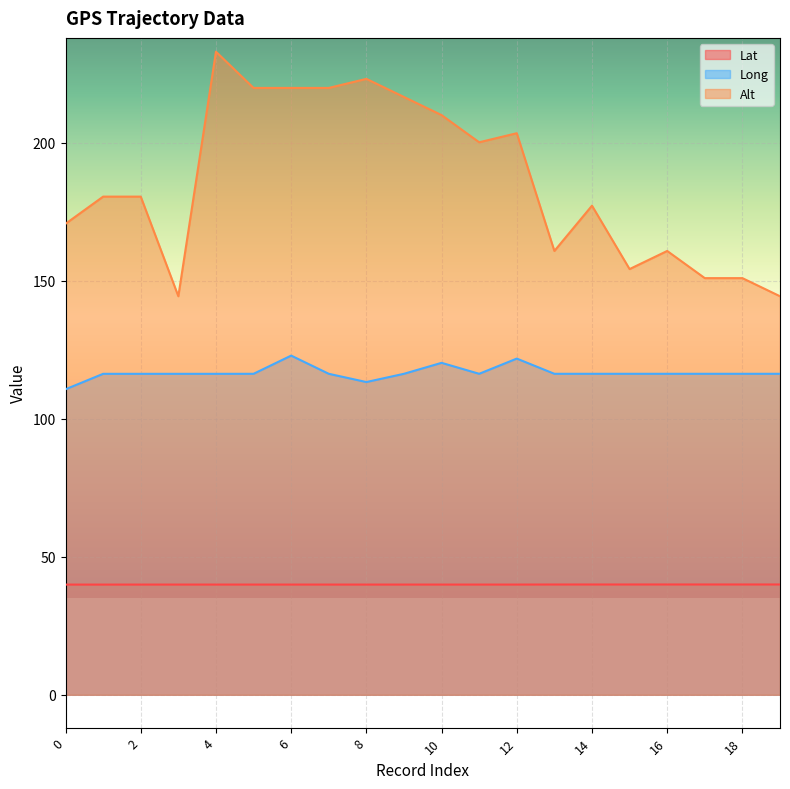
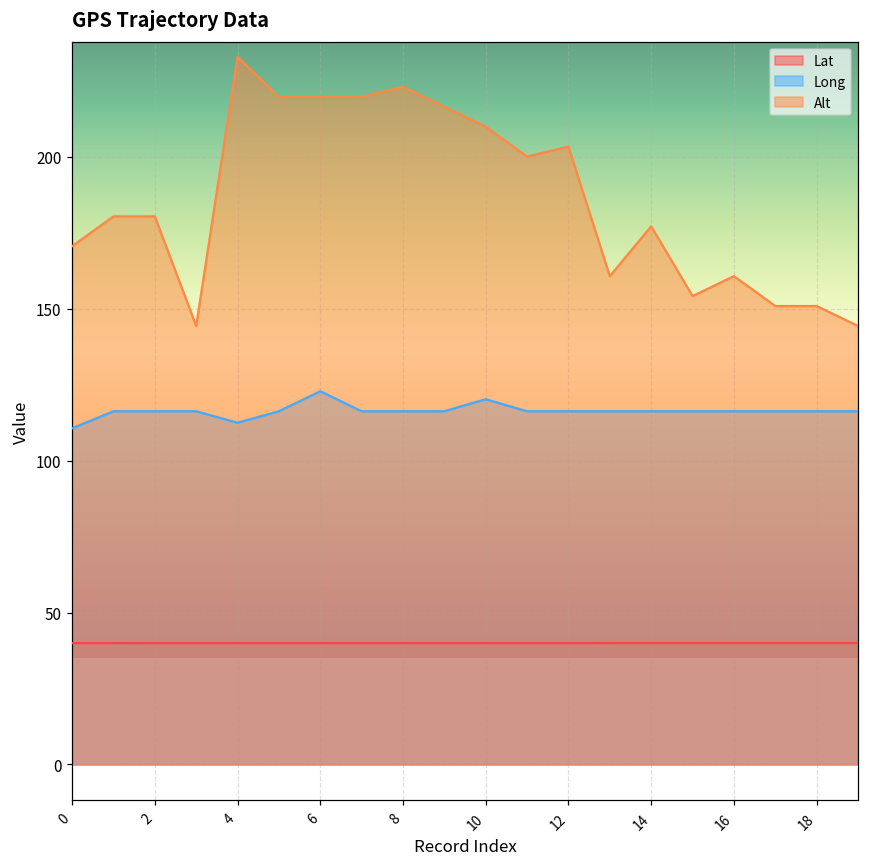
Long, 4: 116 -> 112
Long, 8: 113 -> 116
Long, 12: 122 -> 116
